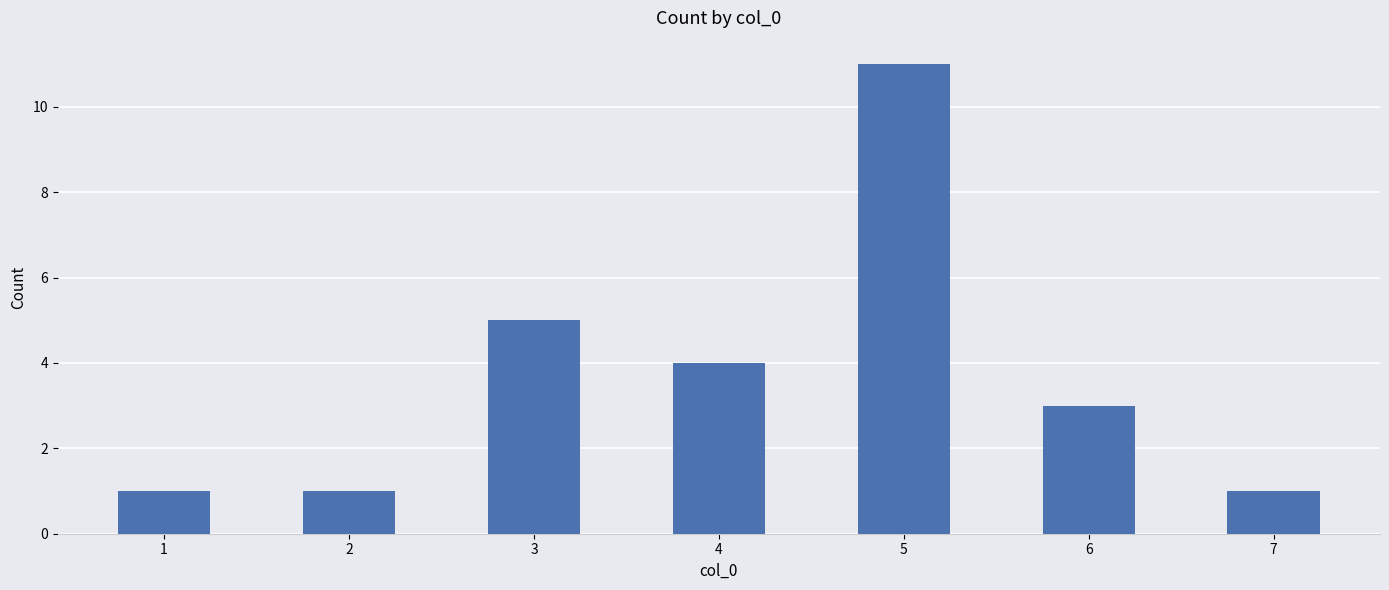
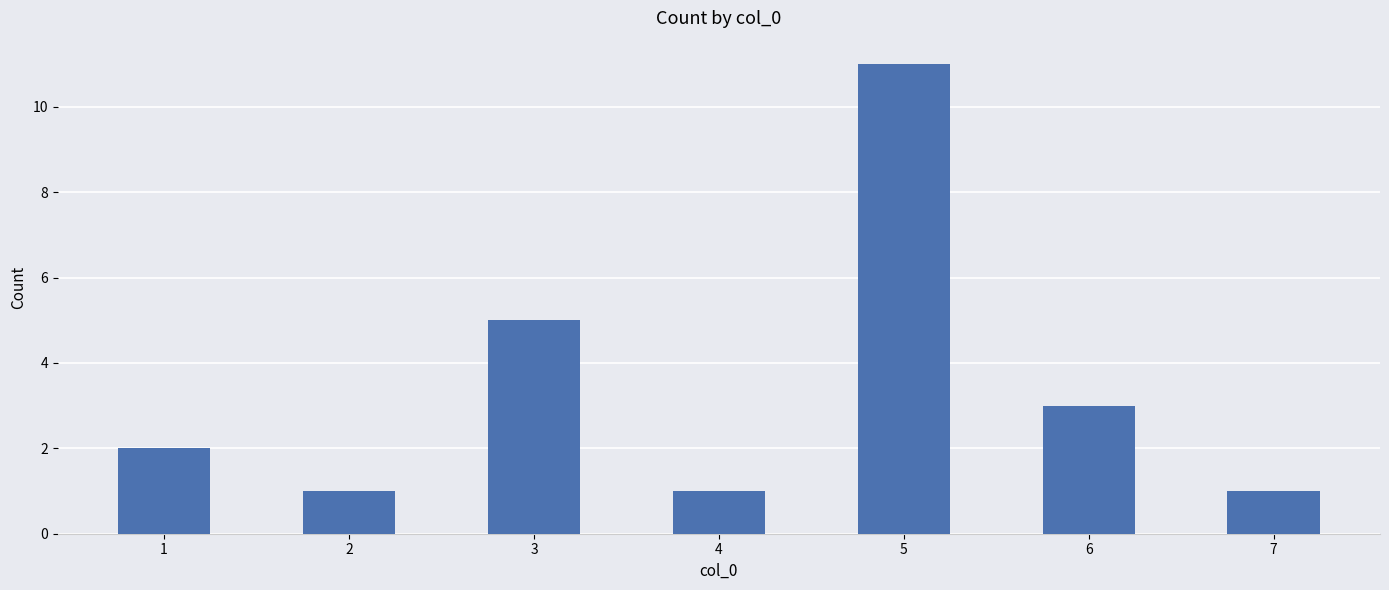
1: 1 -> 2
4: 4 -> 1
